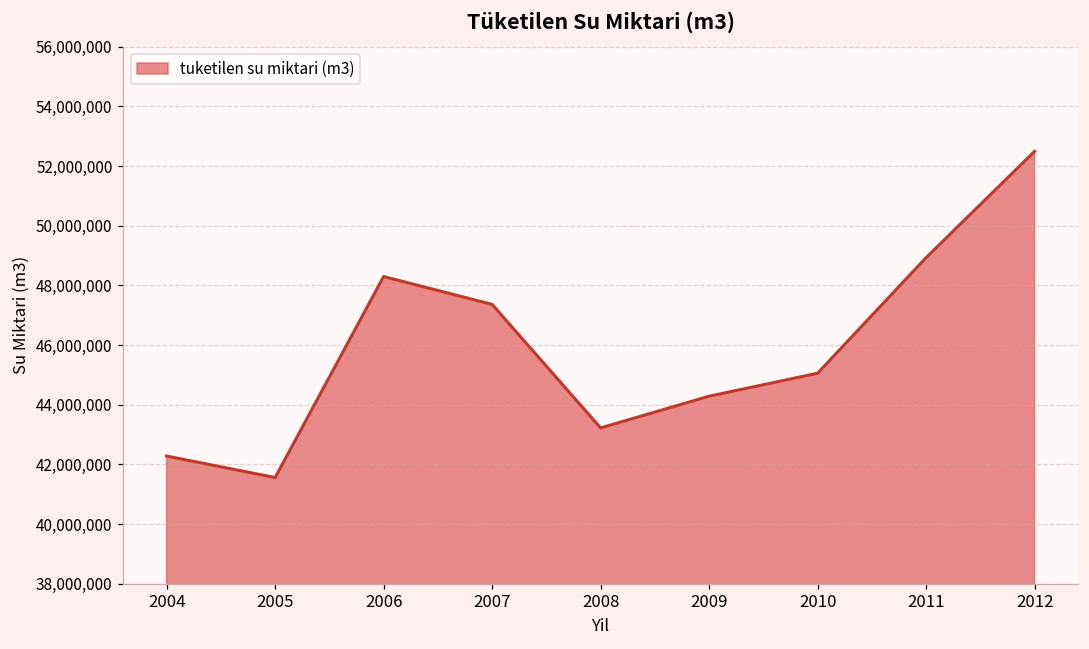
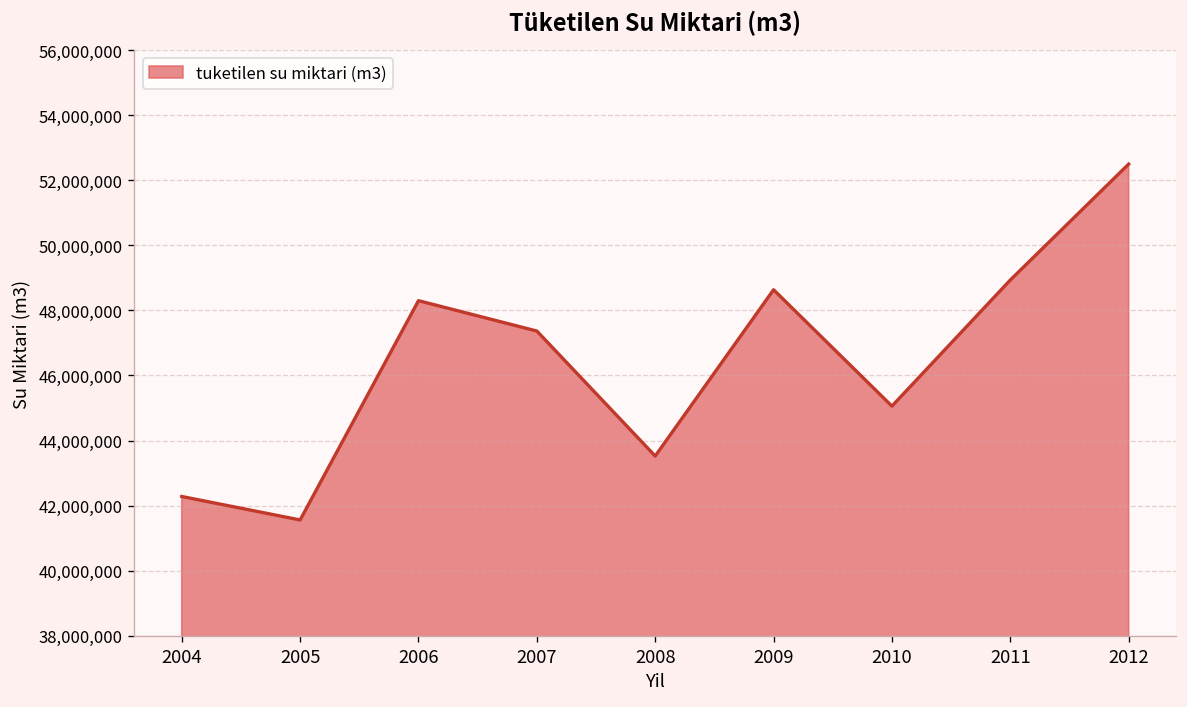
2008: 43,200,000 -> 43,500,000
2009: 44,300,000 -> 48,600,000
